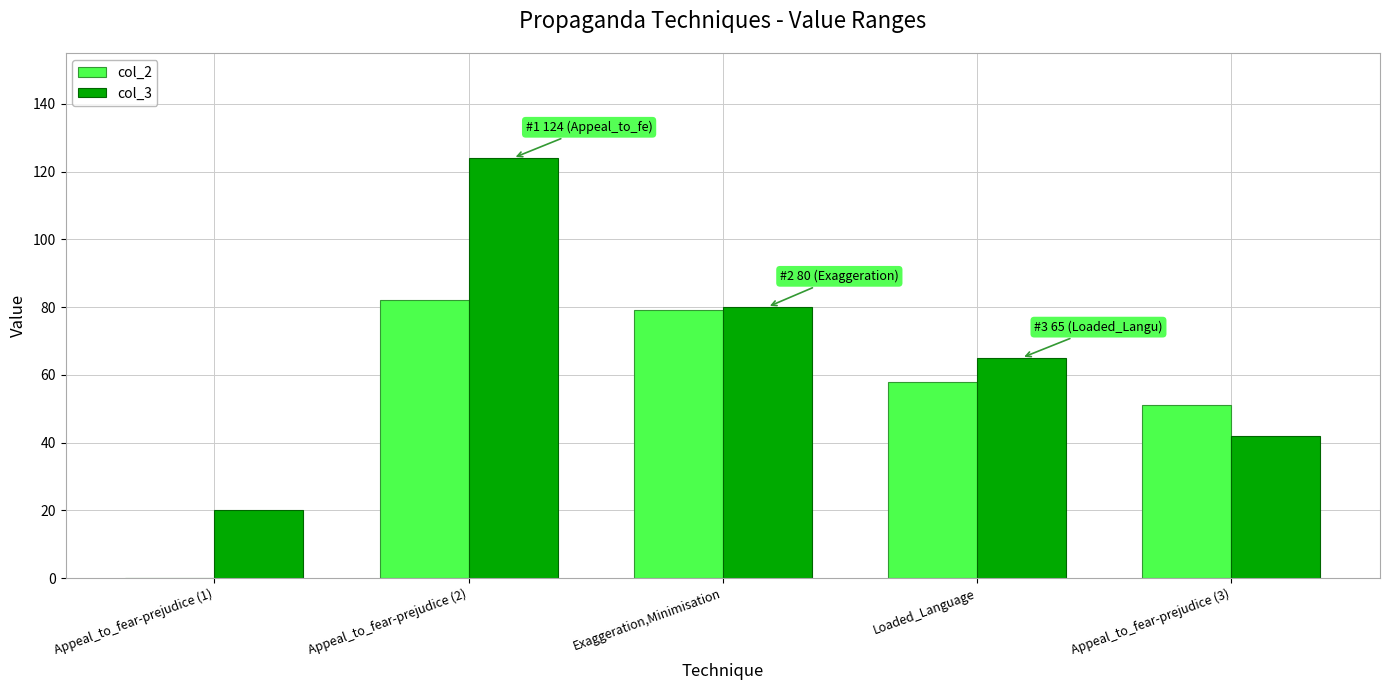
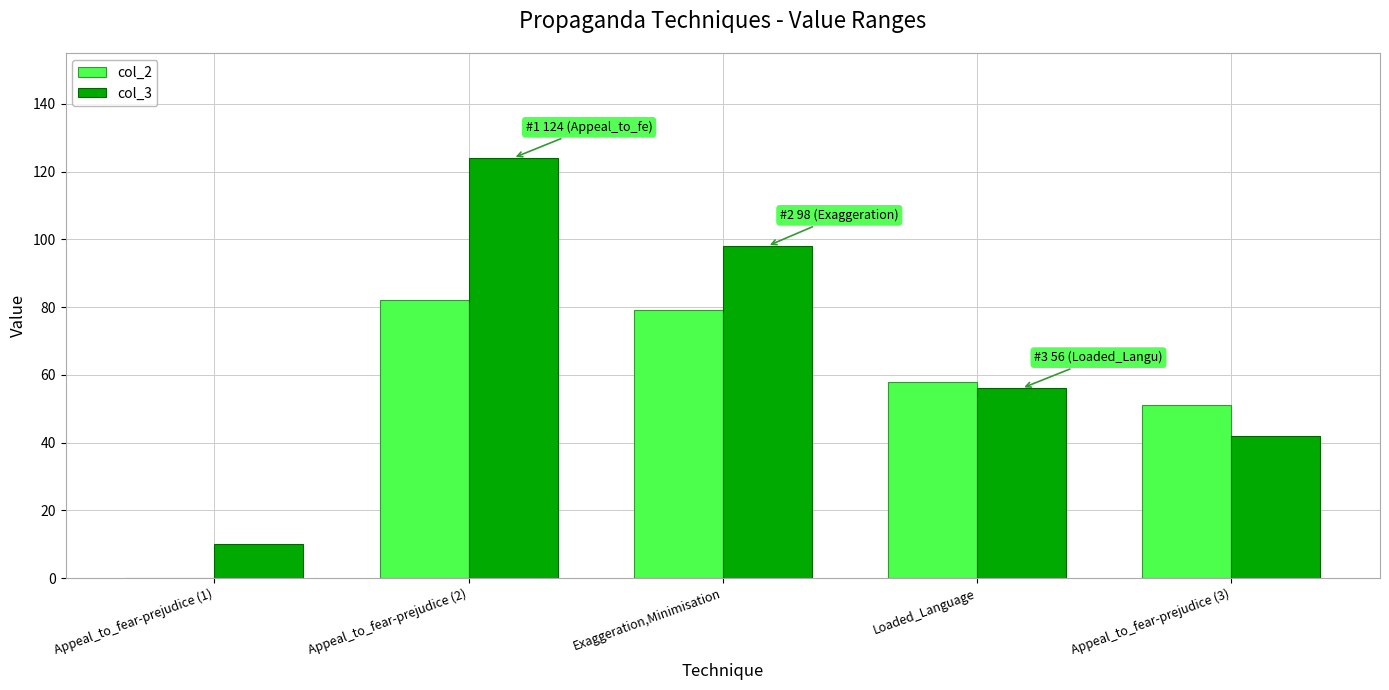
col_3, Appeal_to_fear-prejudice (1): 20 -> 10
col_3, Exaggeration,Minimisation: 80 -> 98
col_3, Loaded_Language: 65 -> 56
